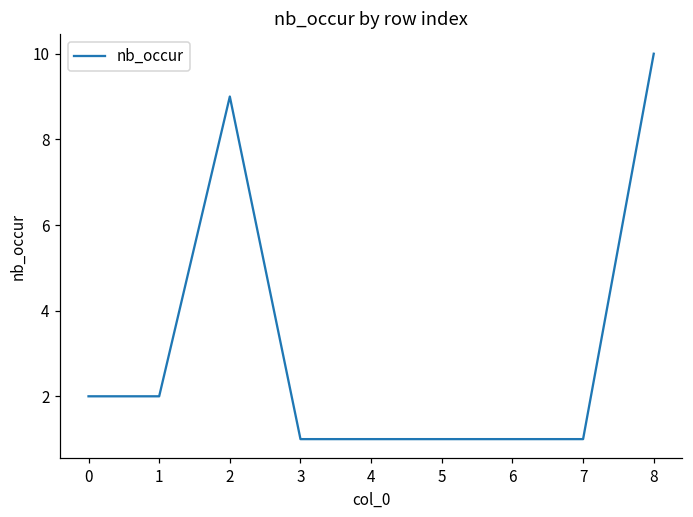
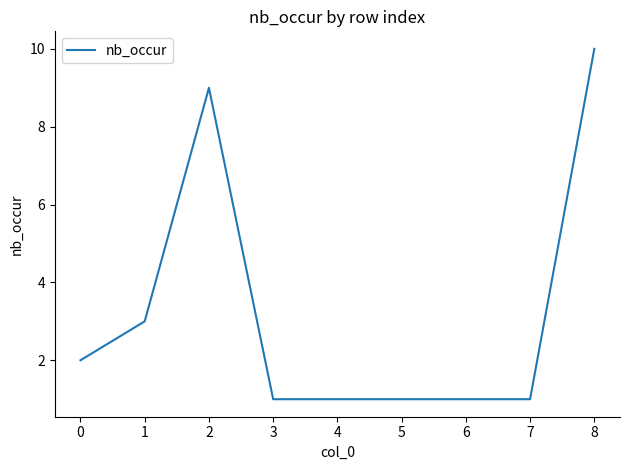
1: 2 -> 3
